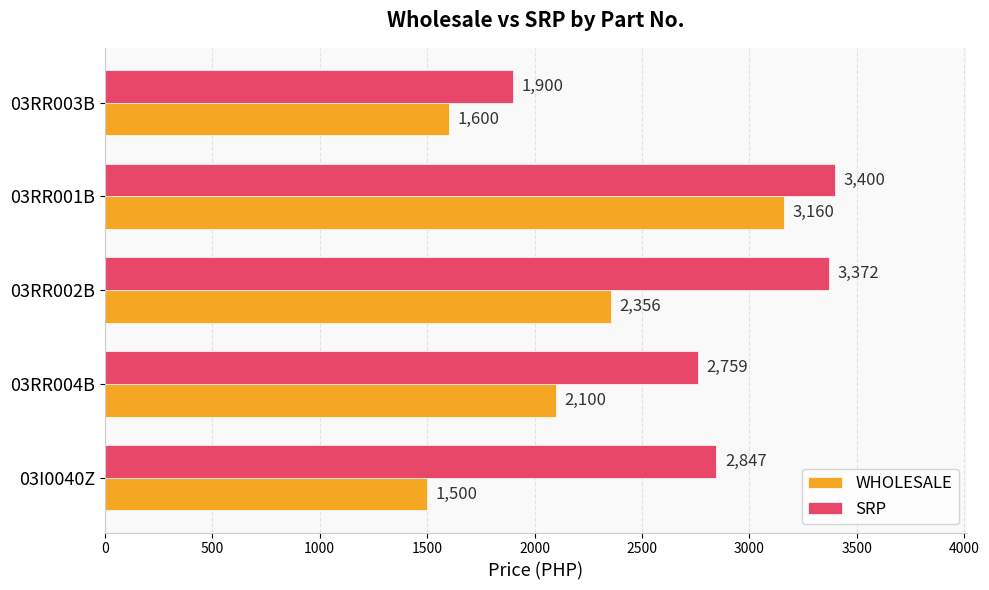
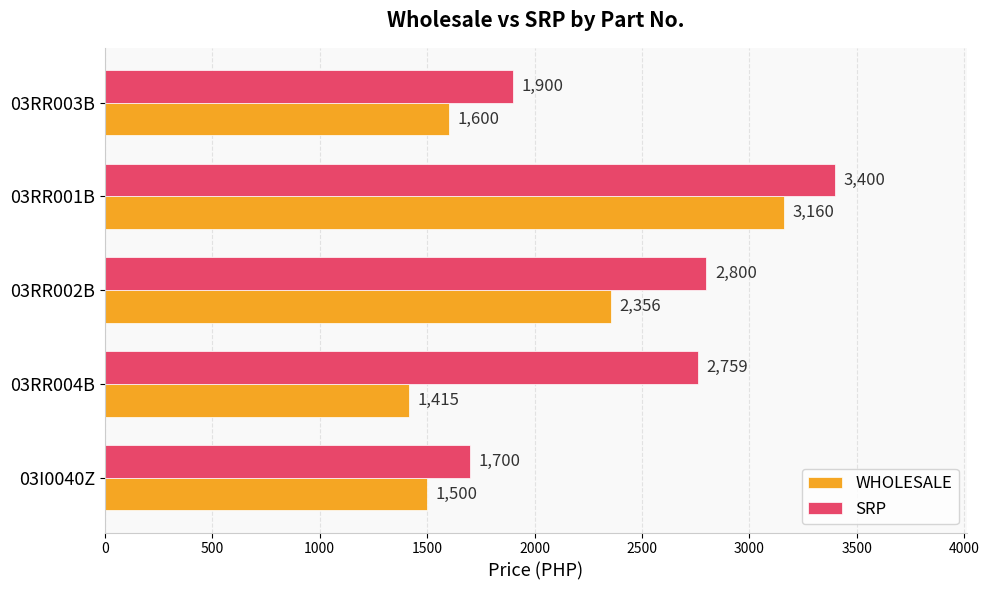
SRP, 03RR002B: 3,372 -> 2,800
WHOLESALE, 03RR004B: 2,100 -> 1,415
SRP, 03I0040Z: 2,847 -> 1,700
